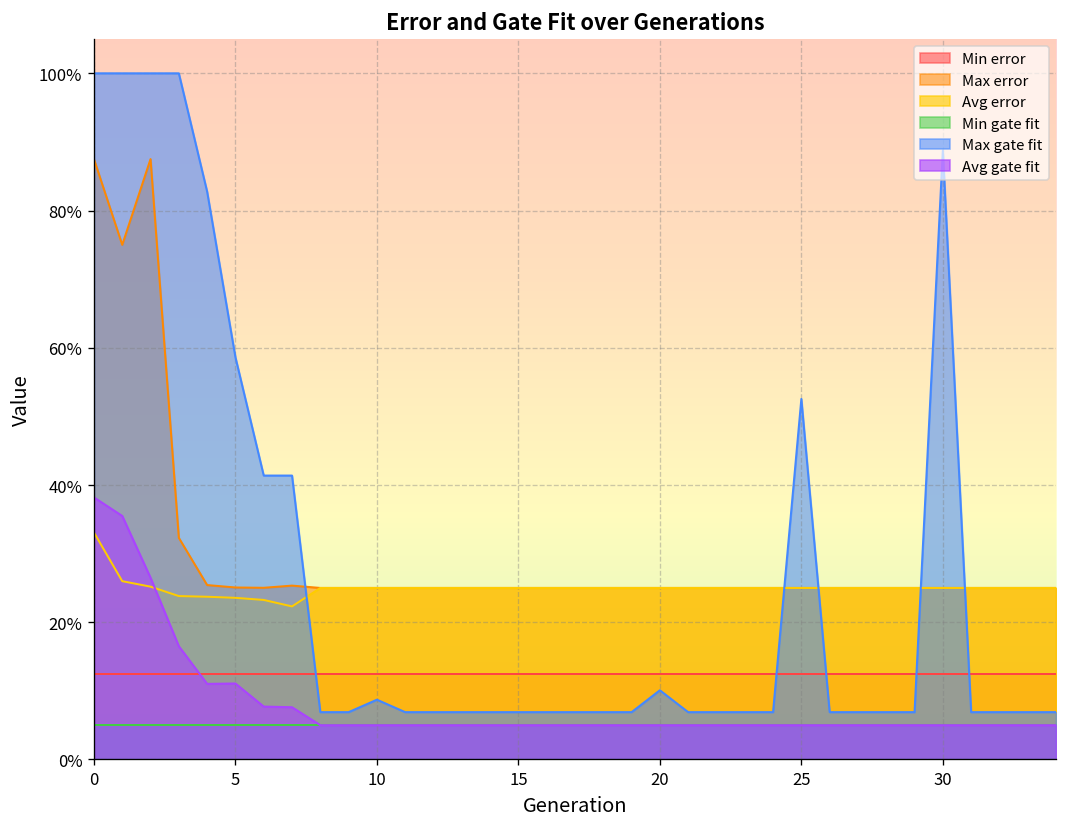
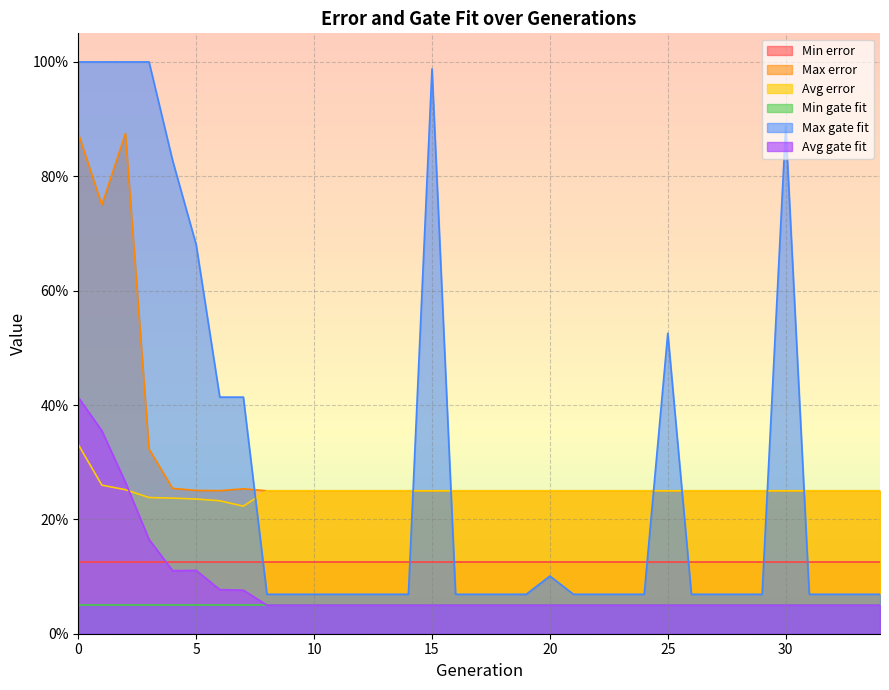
Avg gate fit, 0: 38% -> 41%
Max gate fit, 5: 59% -> 68%
Max gate fit, 10: 9% -> 7%
Max gate fit, 15: 7% -> 99%
